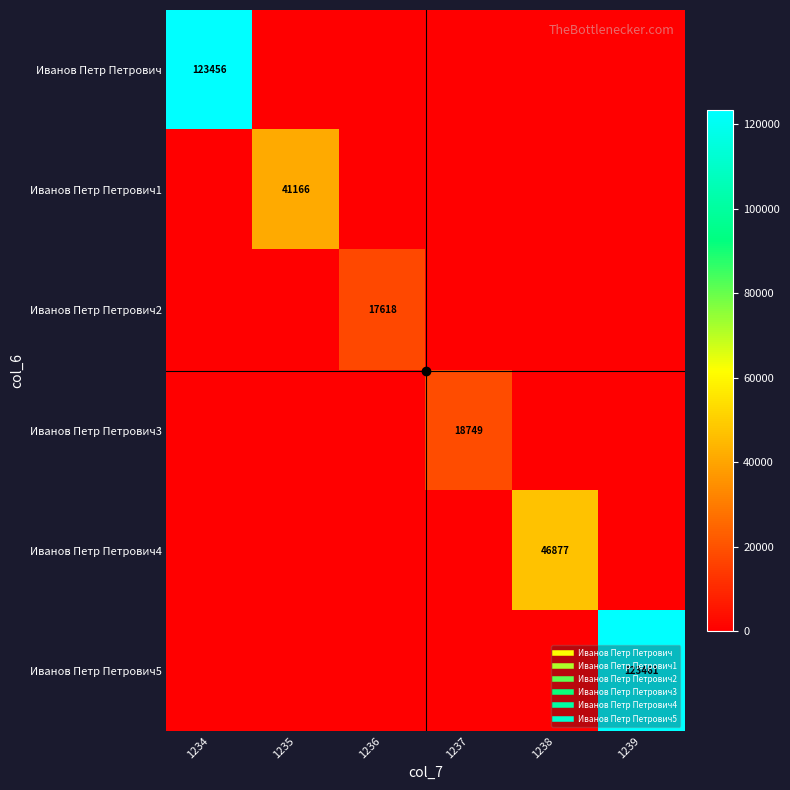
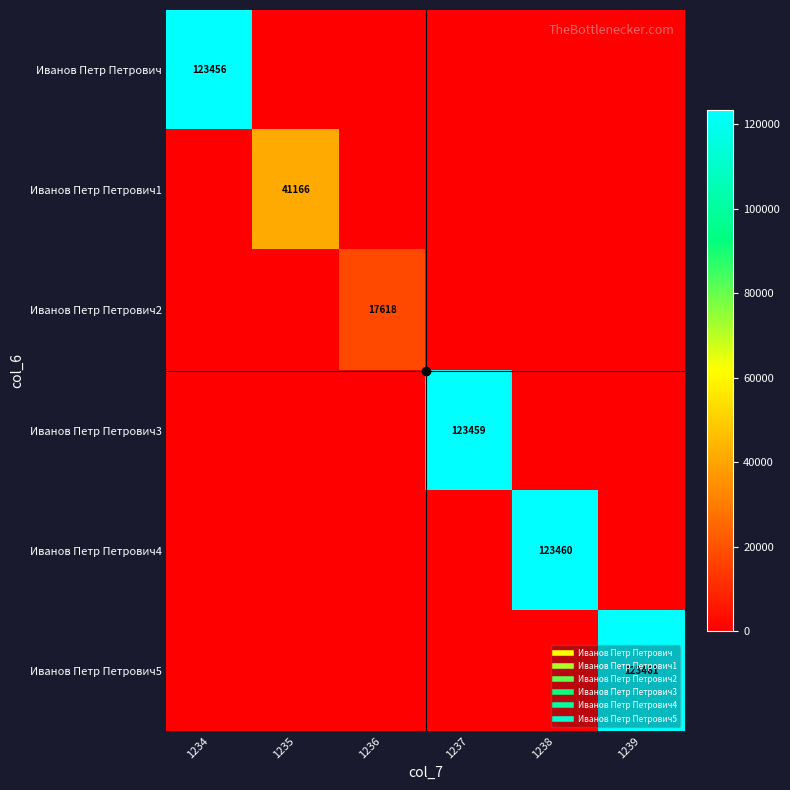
Иванов Петр Петрович3, 1237: 18749 -> 123459
Иванов Петр Петрович4, 1238: 46877 -> 123460
